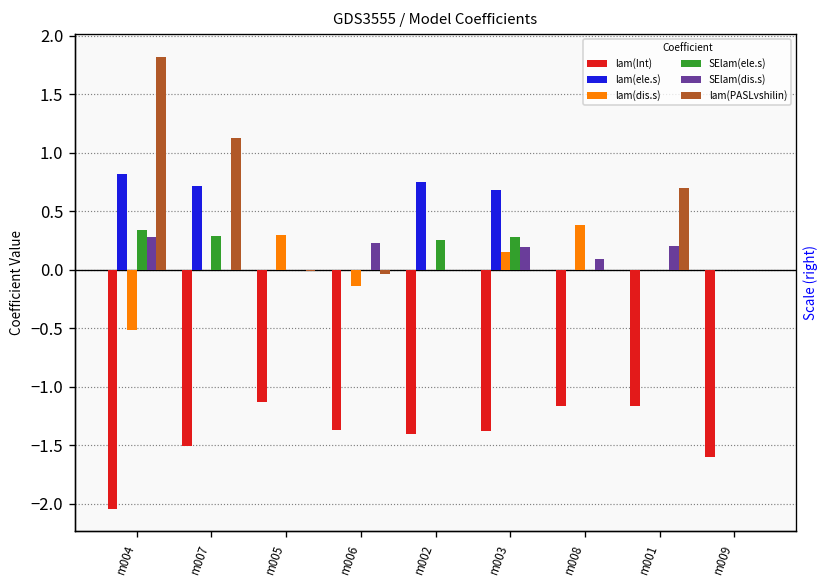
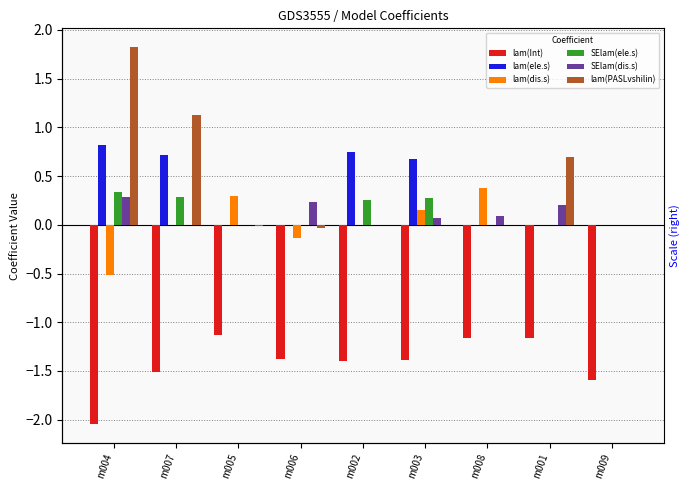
SElam(dis.s), m003: 0.2 -> 0.1
